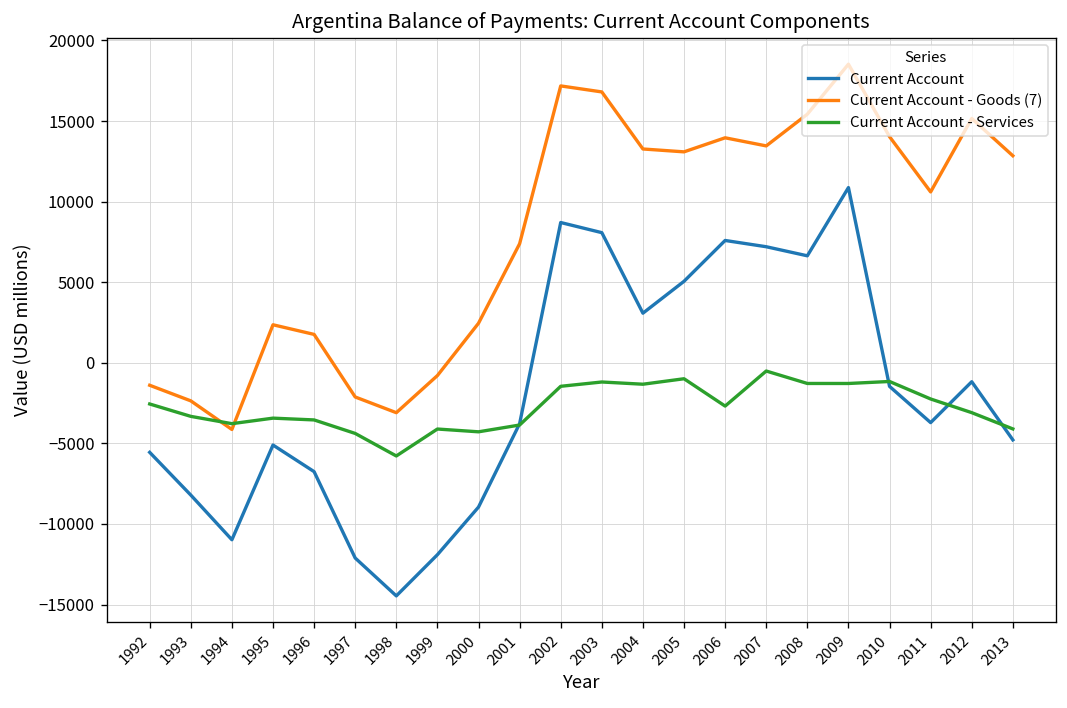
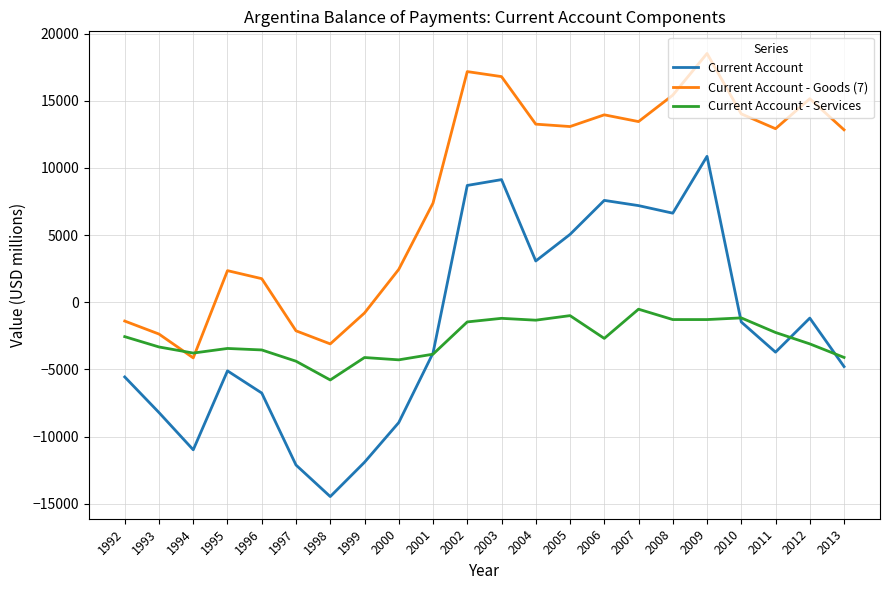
Current Account, 2003: 8100 -> 9100
Current Account - Goods (7), 2011: 10600 -> 12900
